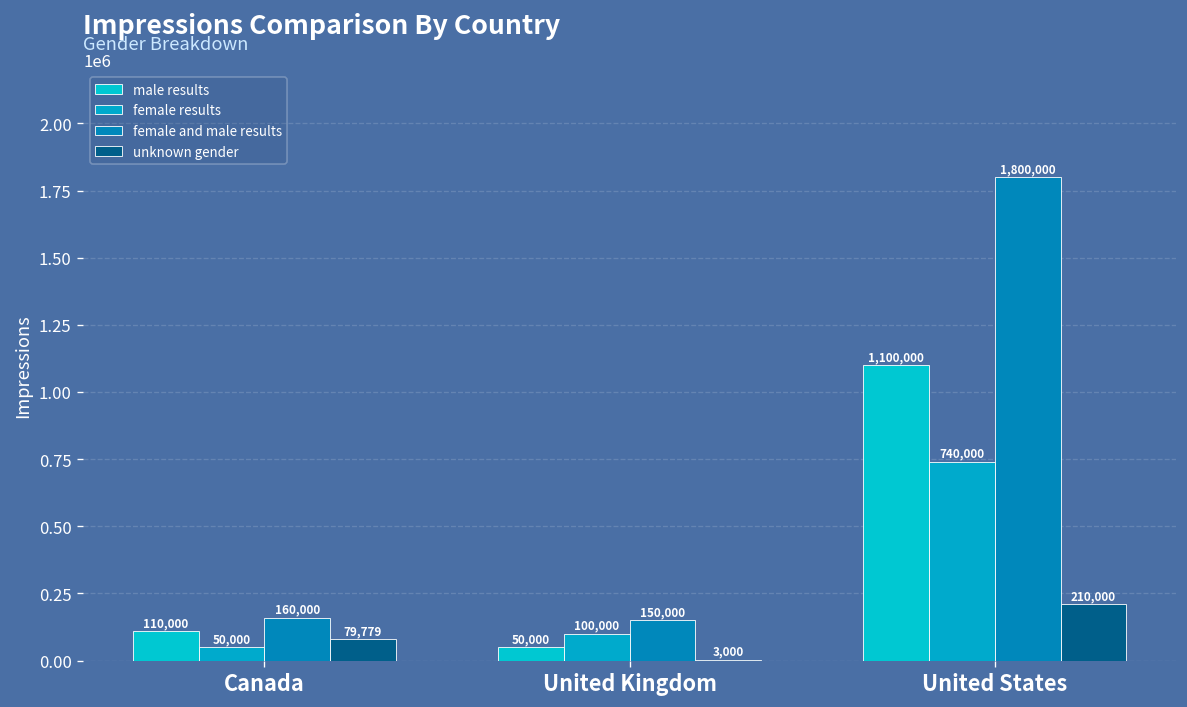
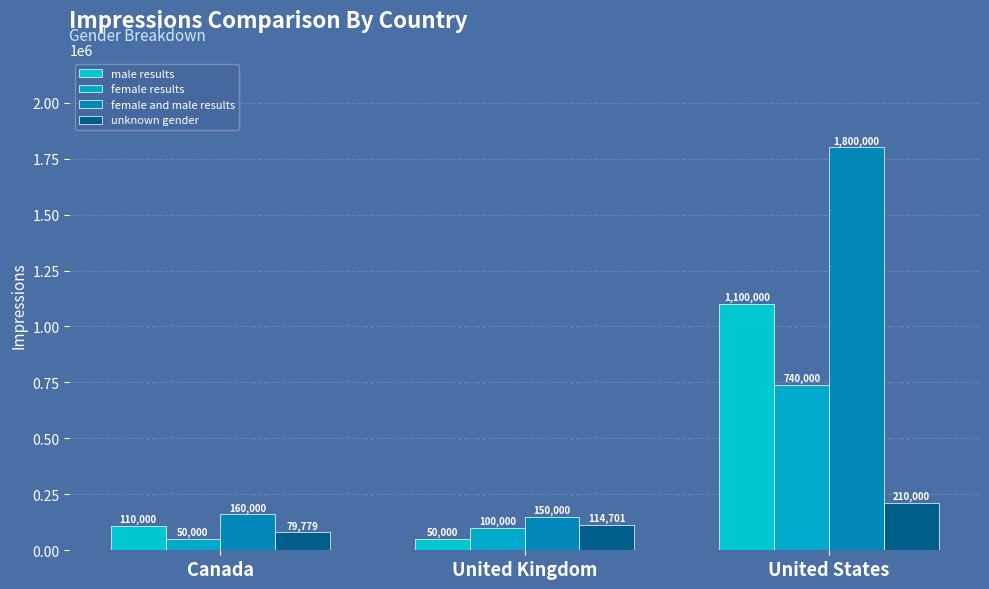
unknown gender, United Kingdom: 3,000 -> 114,701
